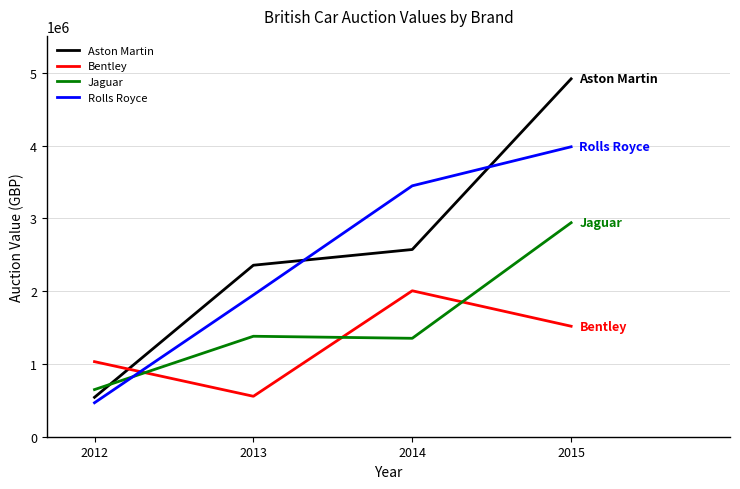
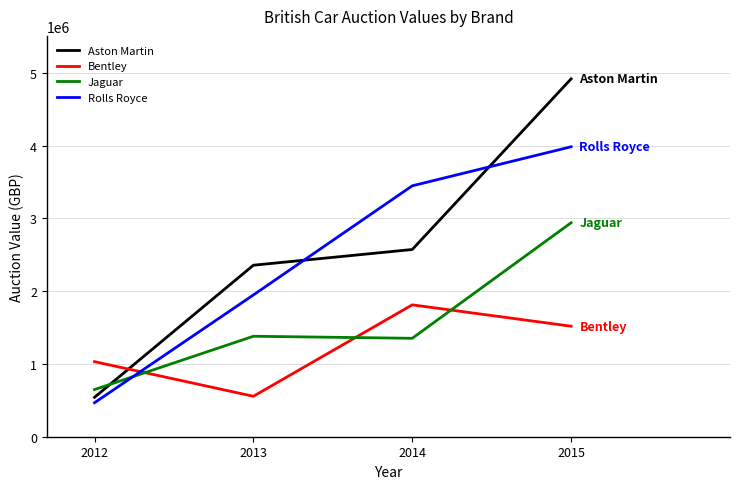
Bentley, 2014: 2000000 -> 1800000
